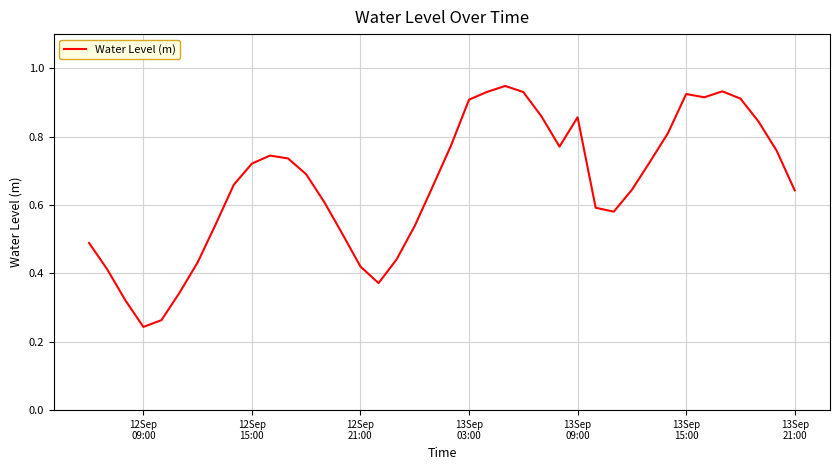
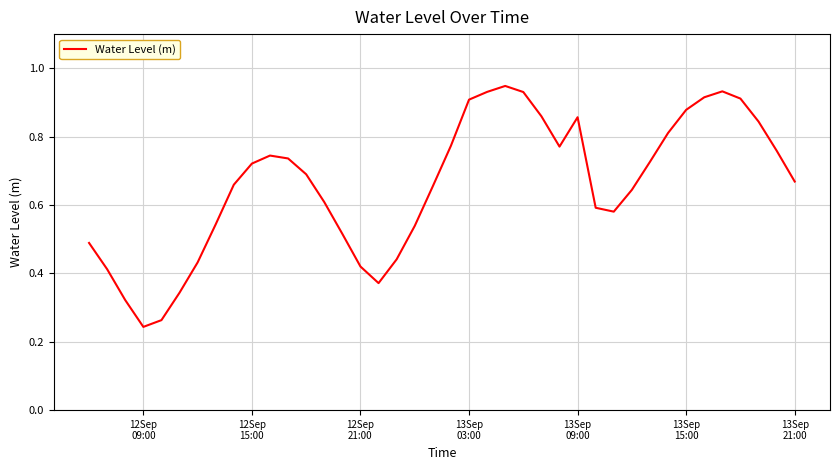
13Sep 15:00: 0.92 -> 0.88
13Sep 21:00: 0.64 -> 0.67
